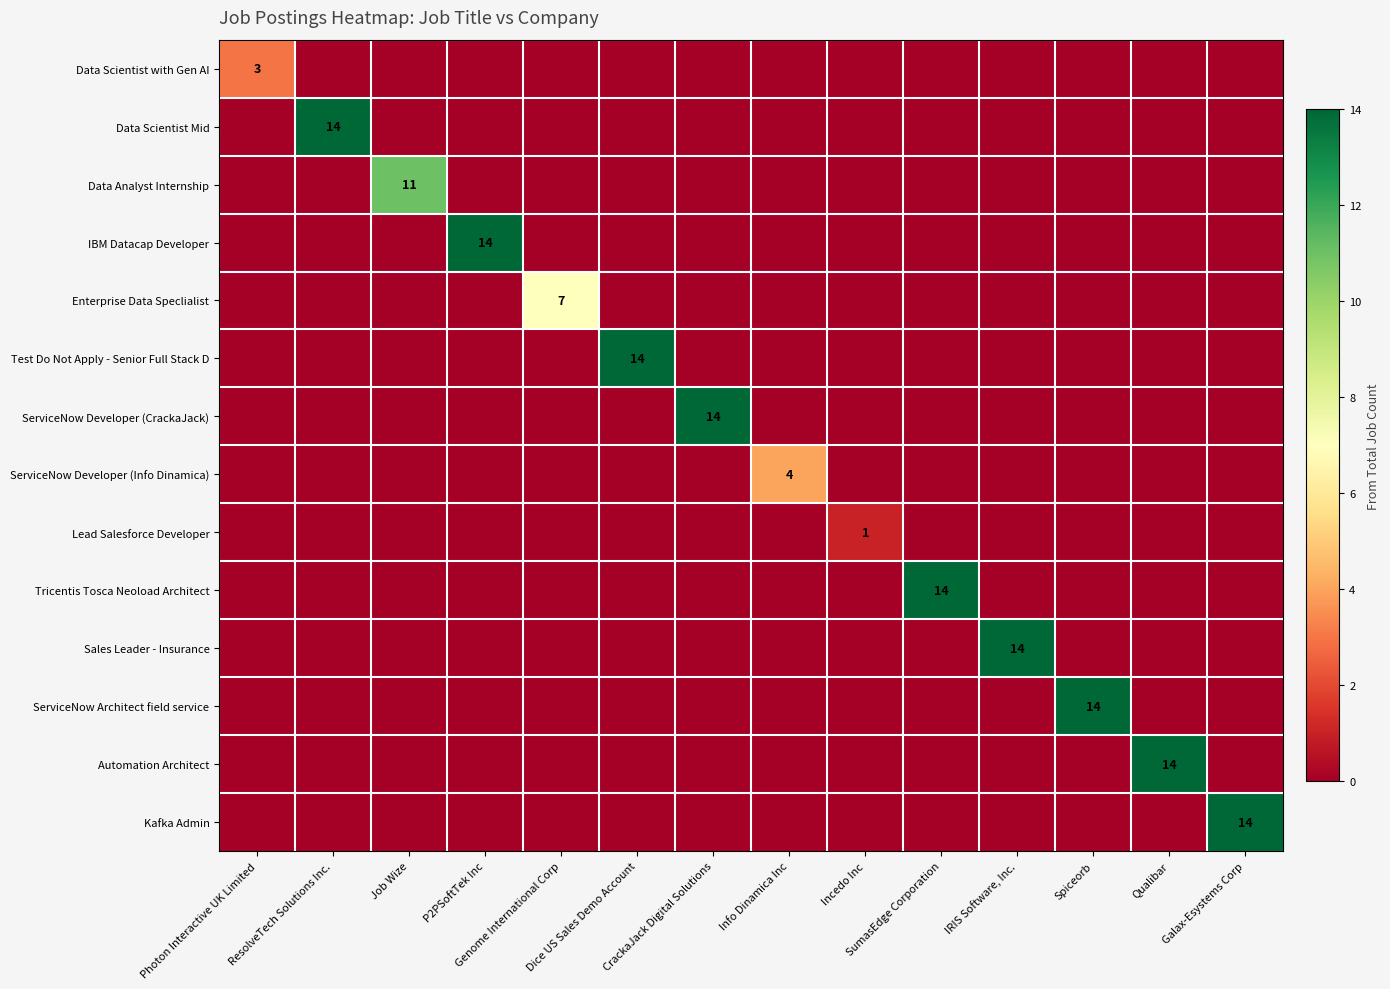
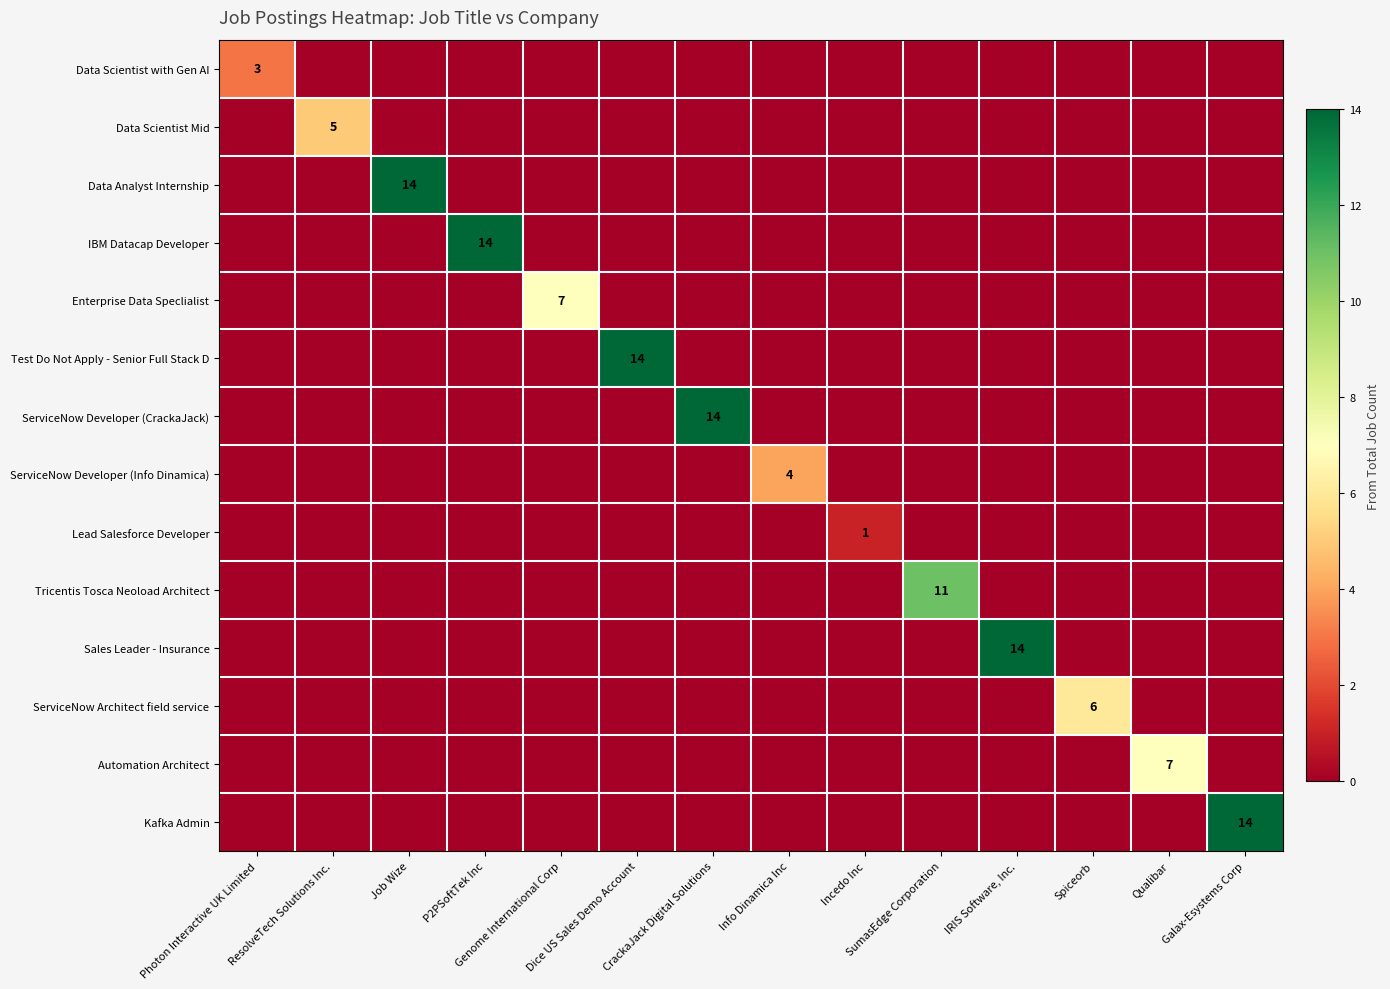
Data Scientist Mid, ResolveTech Solutions Inc.: 14 -> 5
Data Analyst Internship, Job Wize: 11 -> 14
Tricentis Tosca Neoload Architect, SumasEdge Corporation: 14 -> 11
ServiceNow Architect field service, Spiceorb: 14 -> 6
Automation Architect, Qualibar: 14 -> 7
